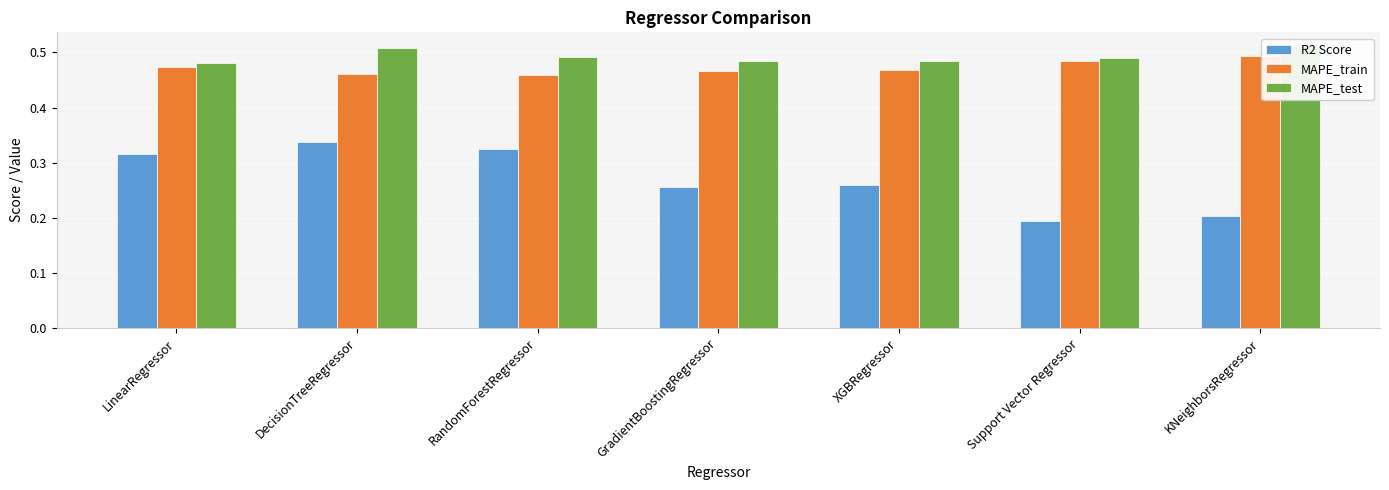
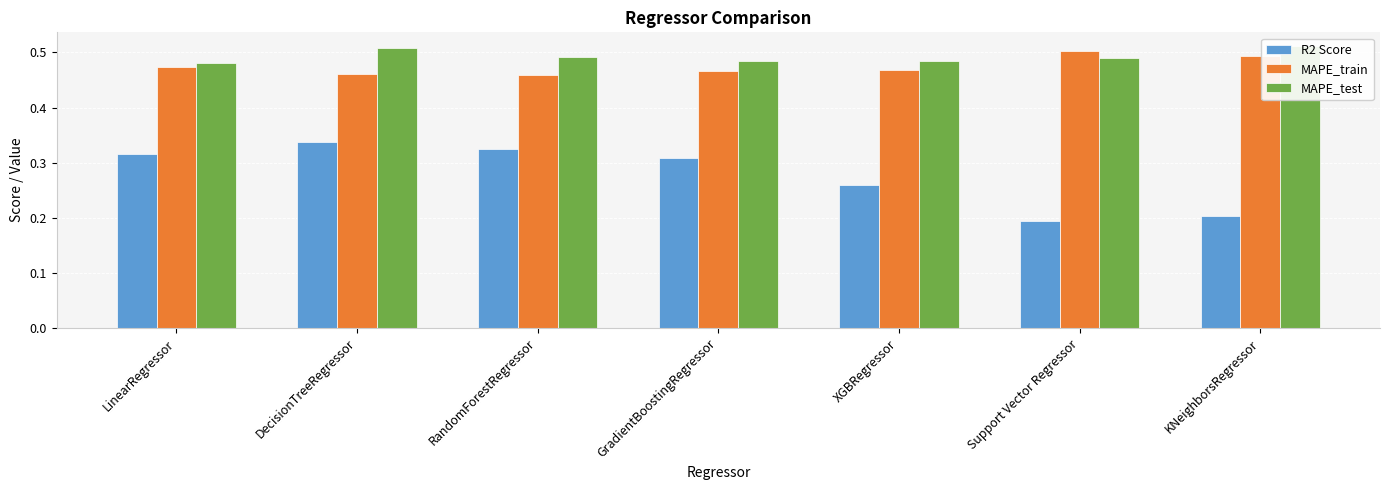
R2 Score, GradientBoostingRegressor: 0.26 -> 0.31
MAPE_train, Support Vector Regressor: 0.48 -> 0.50
